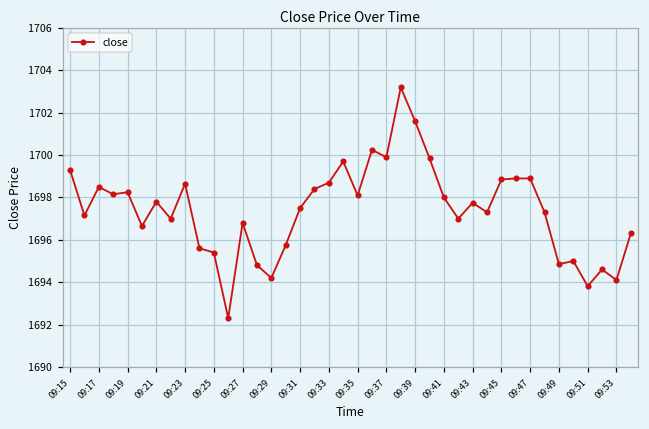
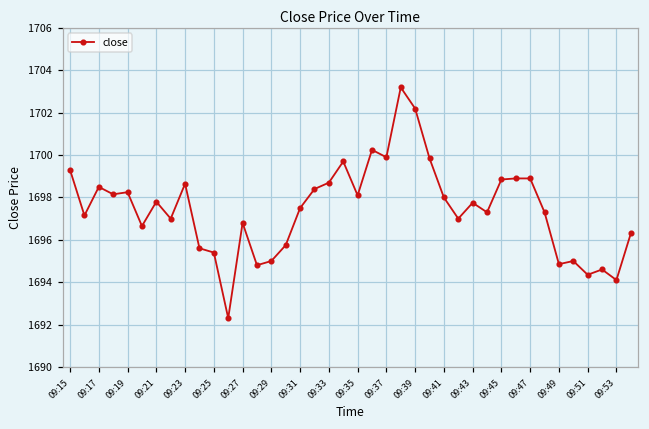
09:29: 1694.2 -> 1695.0
09:39: 1701.6 -> 1702.2
09:51: 1693.8 -> 1694.4
